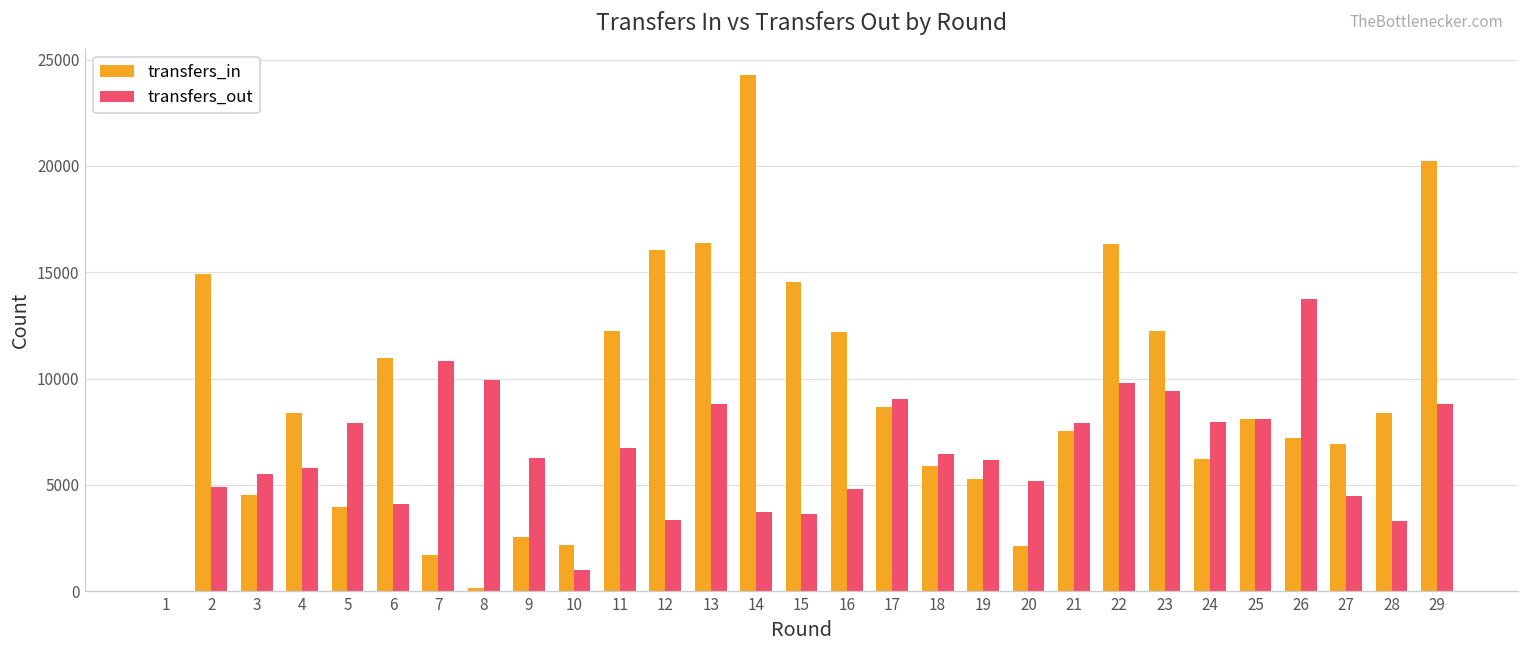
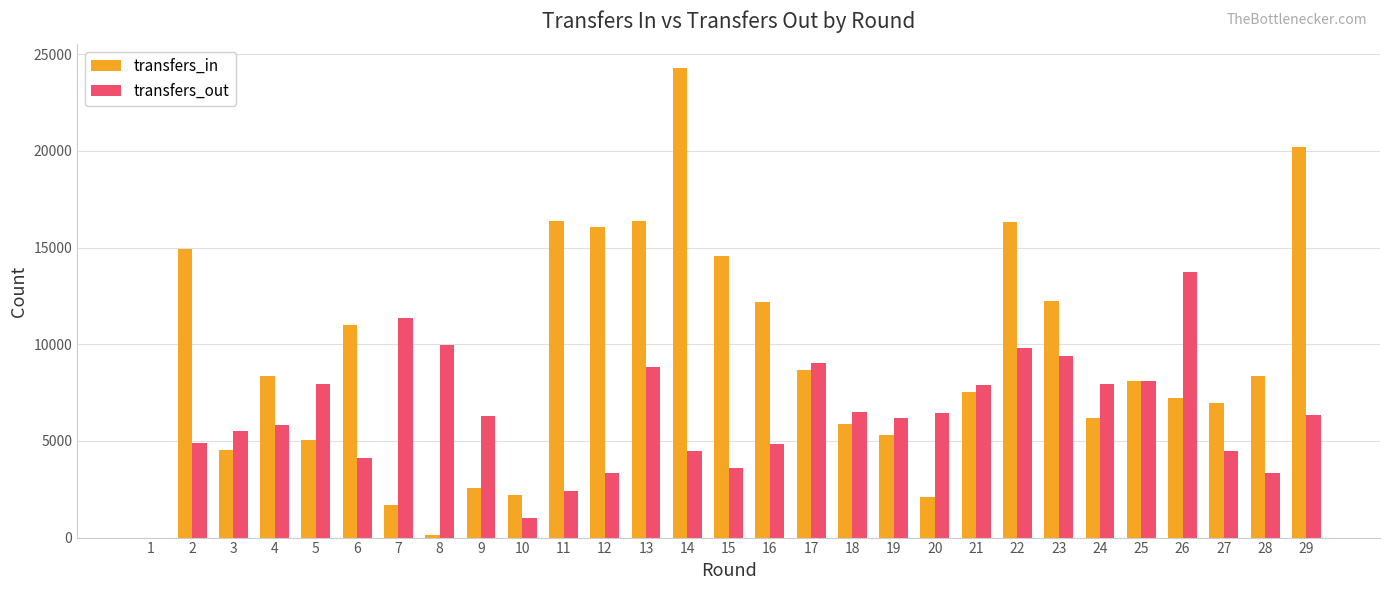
transfers_in, 5: 4000 -> 5100
transfers_out, 7: 10800 -> 11400
transfers_in, 11: 12200 -> 16400
transfers_out, 11: 6700 -> 2400
transfers_out, 14: 3700 -> 4500
transfers_out, 20: 5200 -> 6500
transfers_out, 29: 8800 -> 6400
